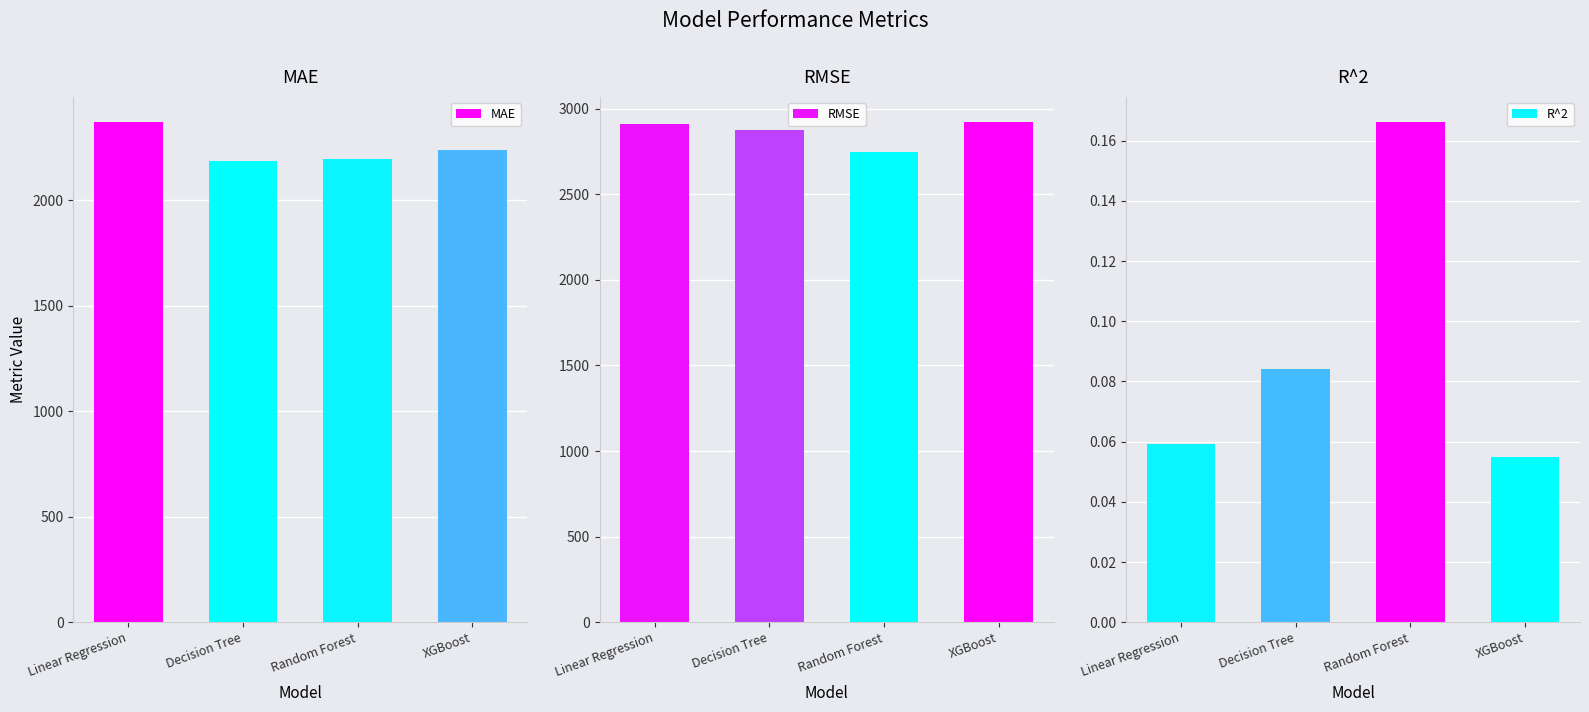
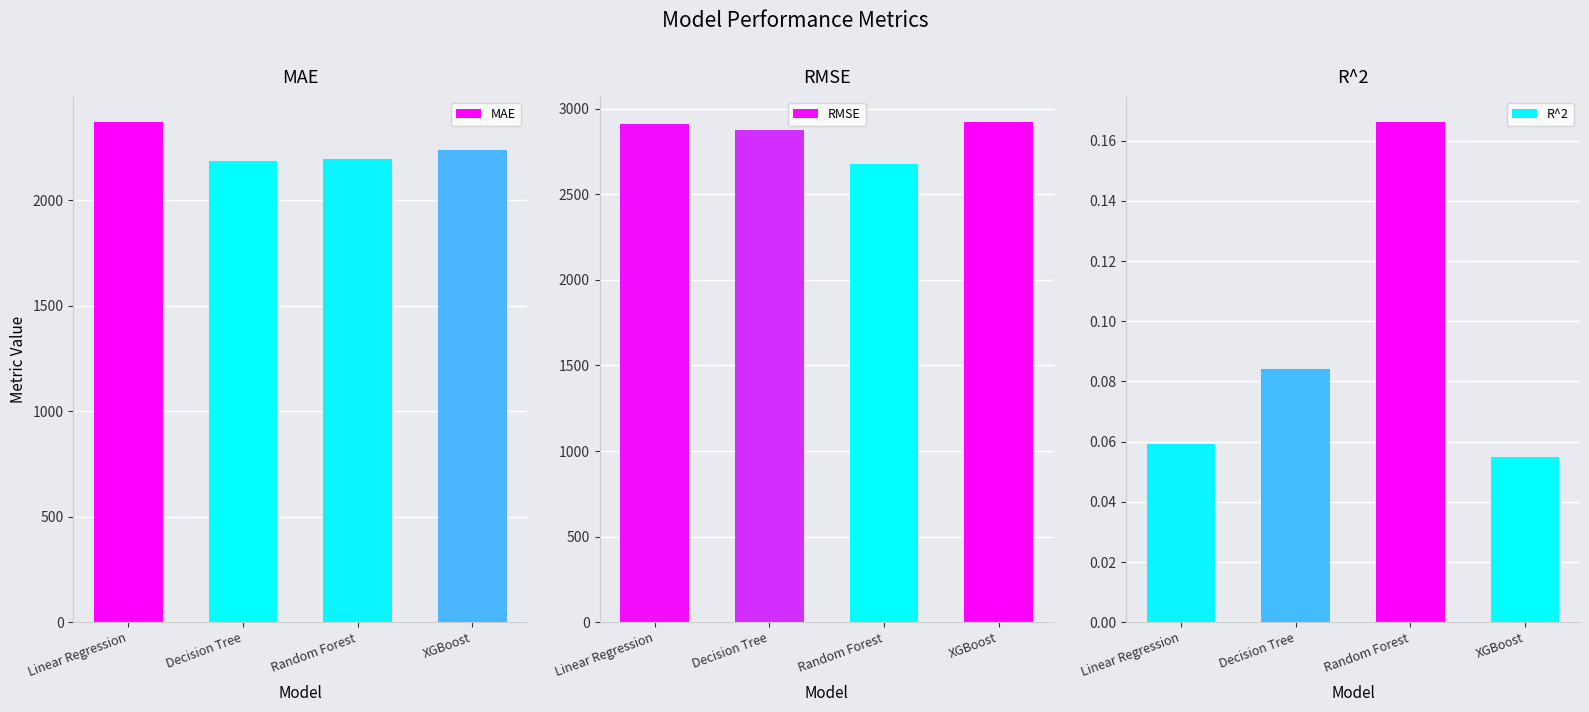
RMSE, Random Forest: 2750 -> 2670
